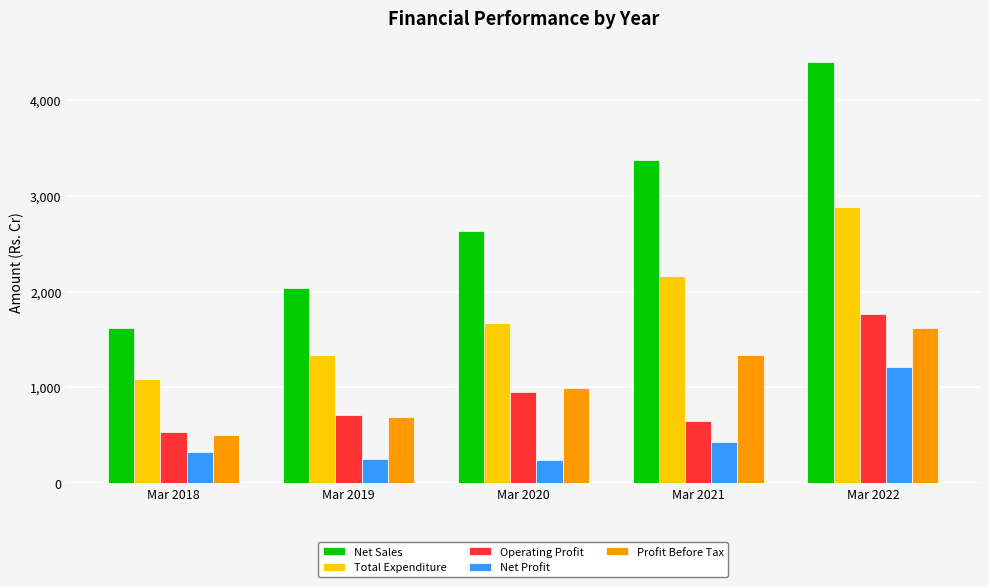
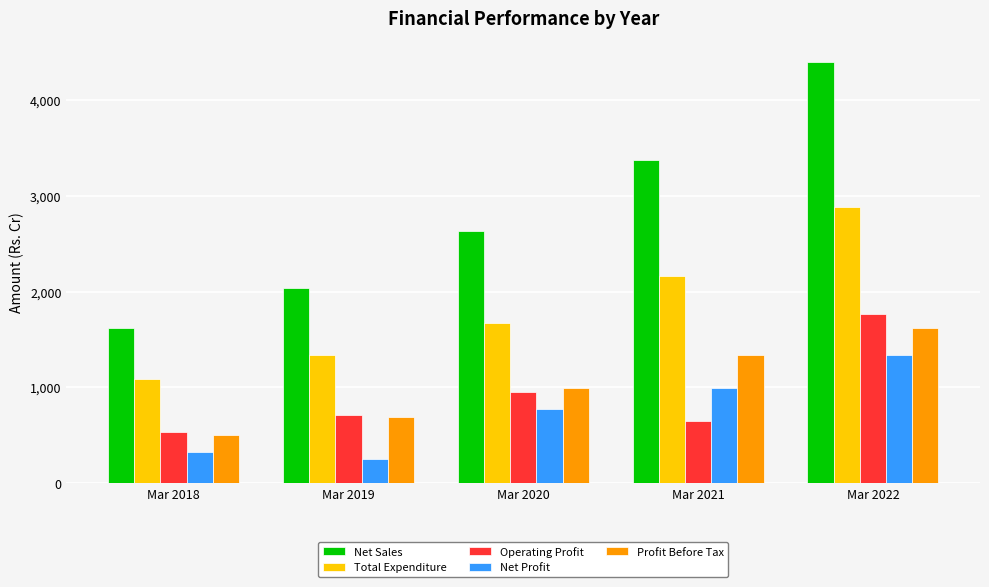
Net Profit, Mar 2020: 200 -> 800
Net Profit, Mar 2021: 400 -> 1,000
Net Profit, Mar 2022: 1,200 -> 1,300
